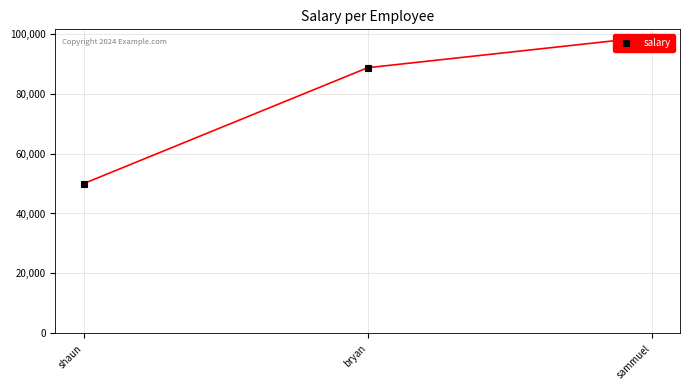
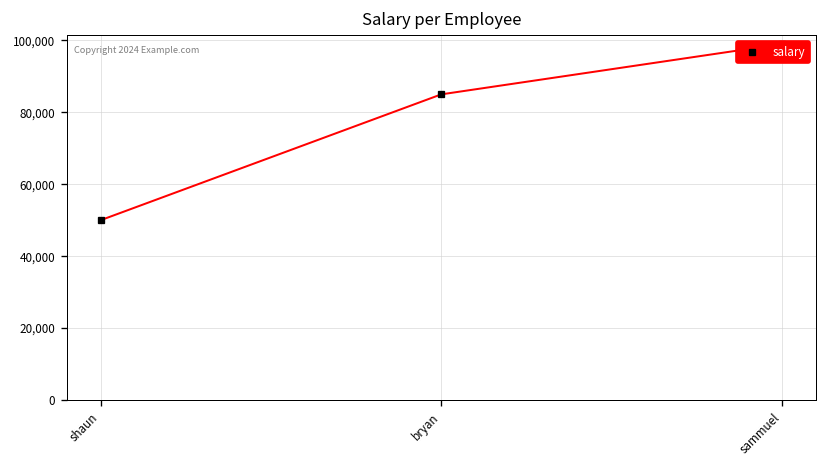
bryan: 89,000 -> 85,000
